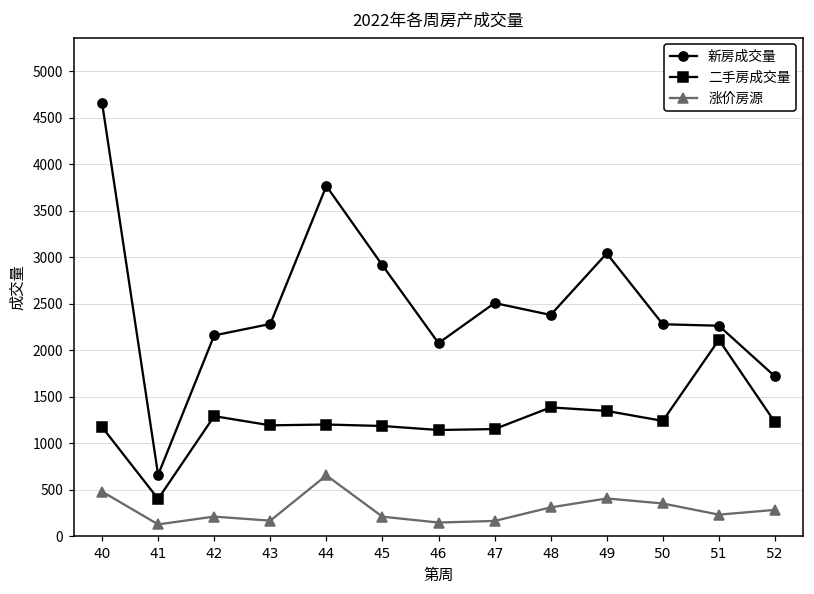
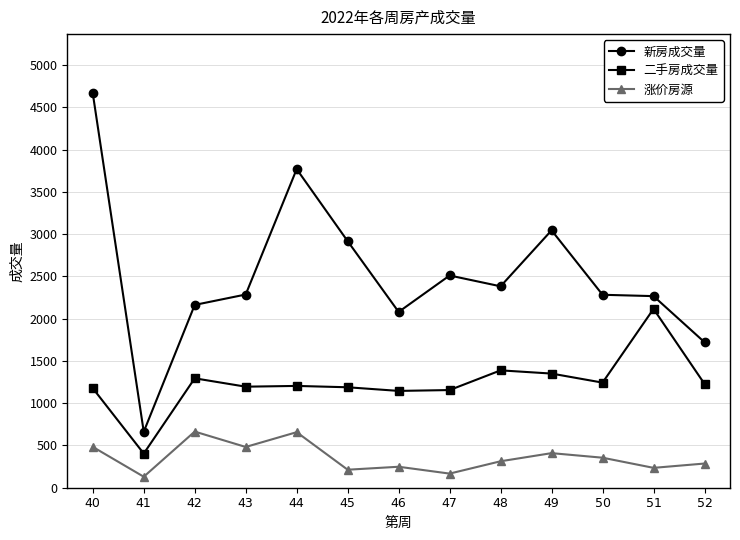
涨价房源, 42: 200 -> 700
涨价房源, 43: 200 -> 500
涨价房源, 46: 150 -> 250
